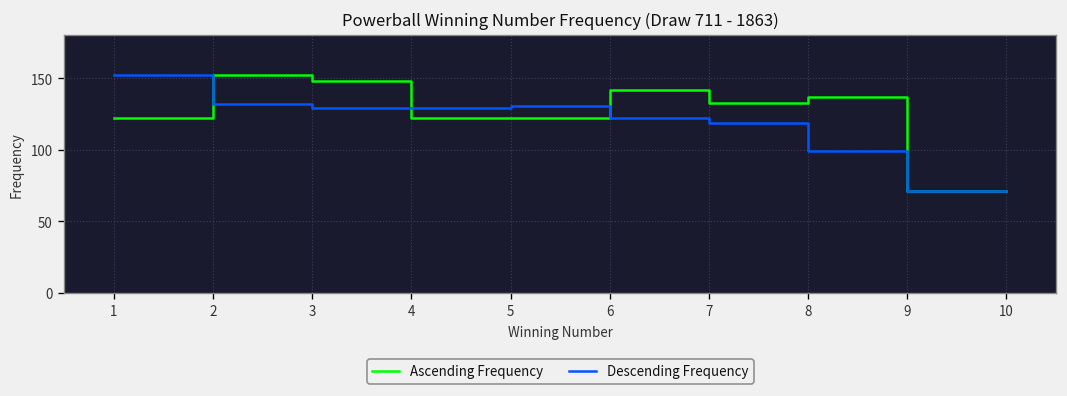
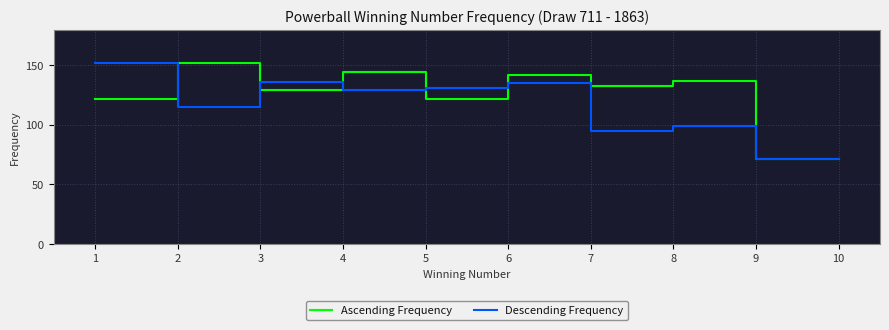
Descending Frequency, 2: 132 -> 115
Ascending Frequency, 3: 148 -> 129
Descending Frequency, 3: 129 -> 136
Ascending Frequency, 4: 122 -> 144
Descending Frequency, 6: 122 -> 135
Descending Frequency, 7: 119 -> 95
